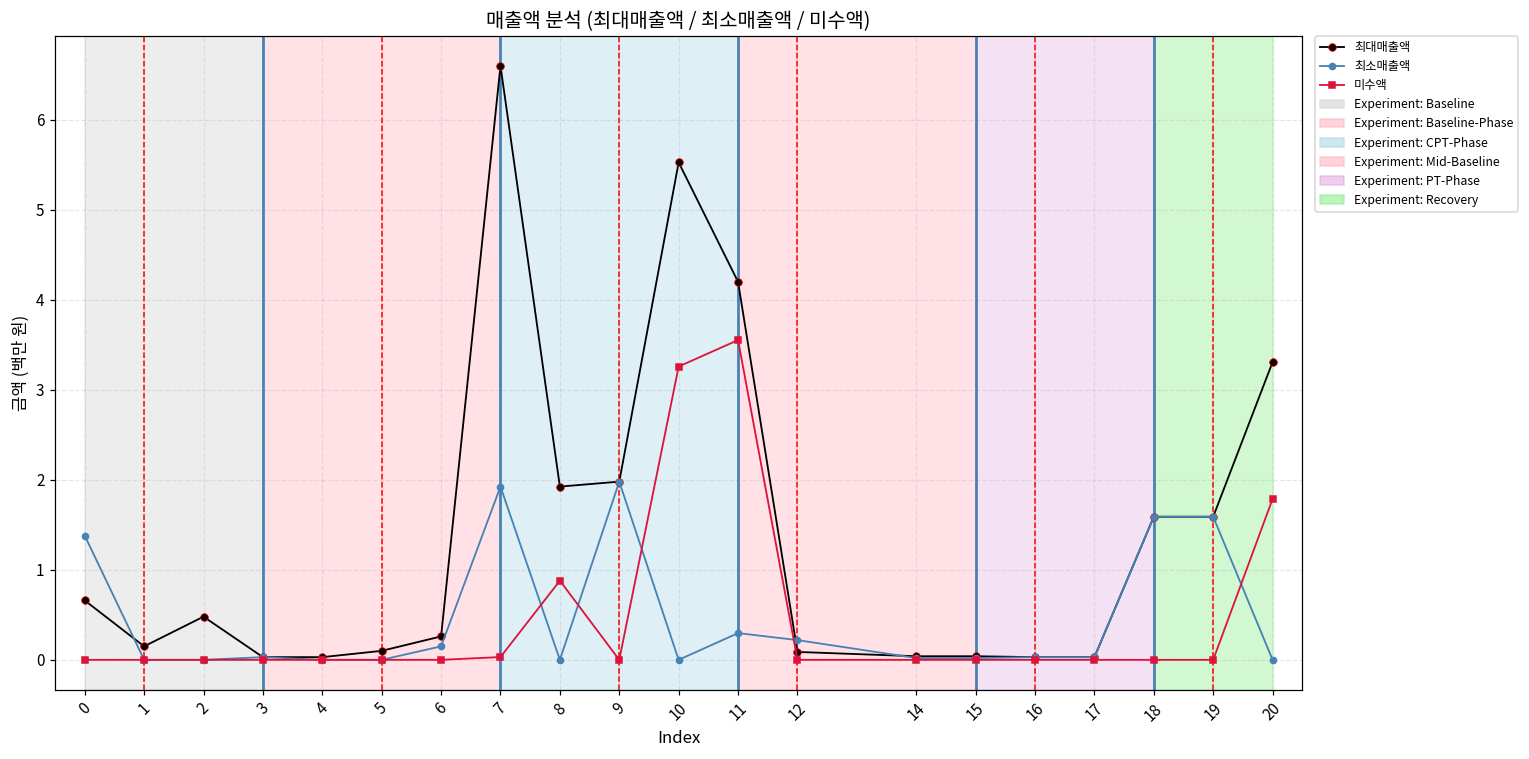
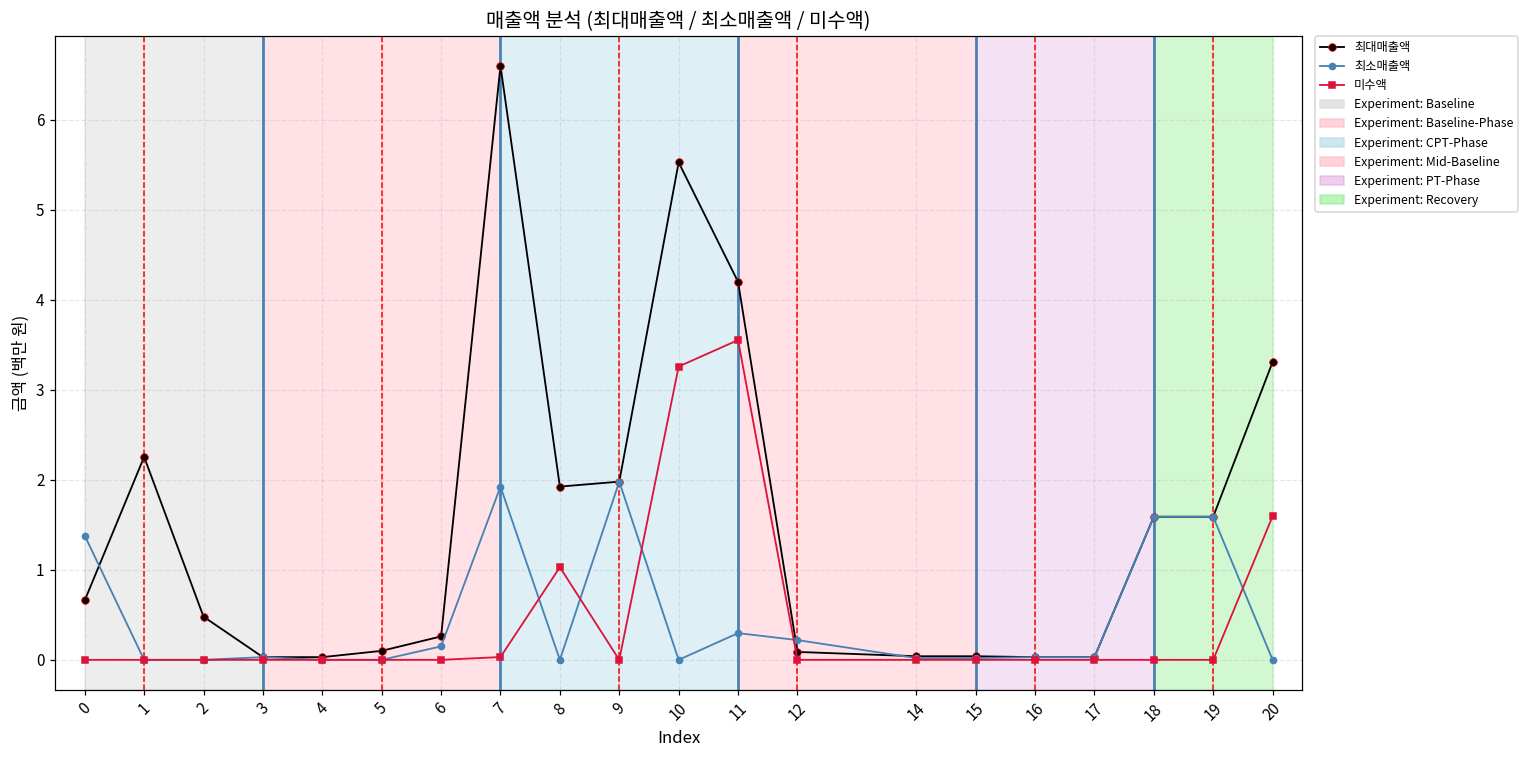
최대매출액, 1: 0.2 -> 2.3
미수액, 8: 0.9 -> 1.0
미수액, 20: 1.8 -> 1.6
